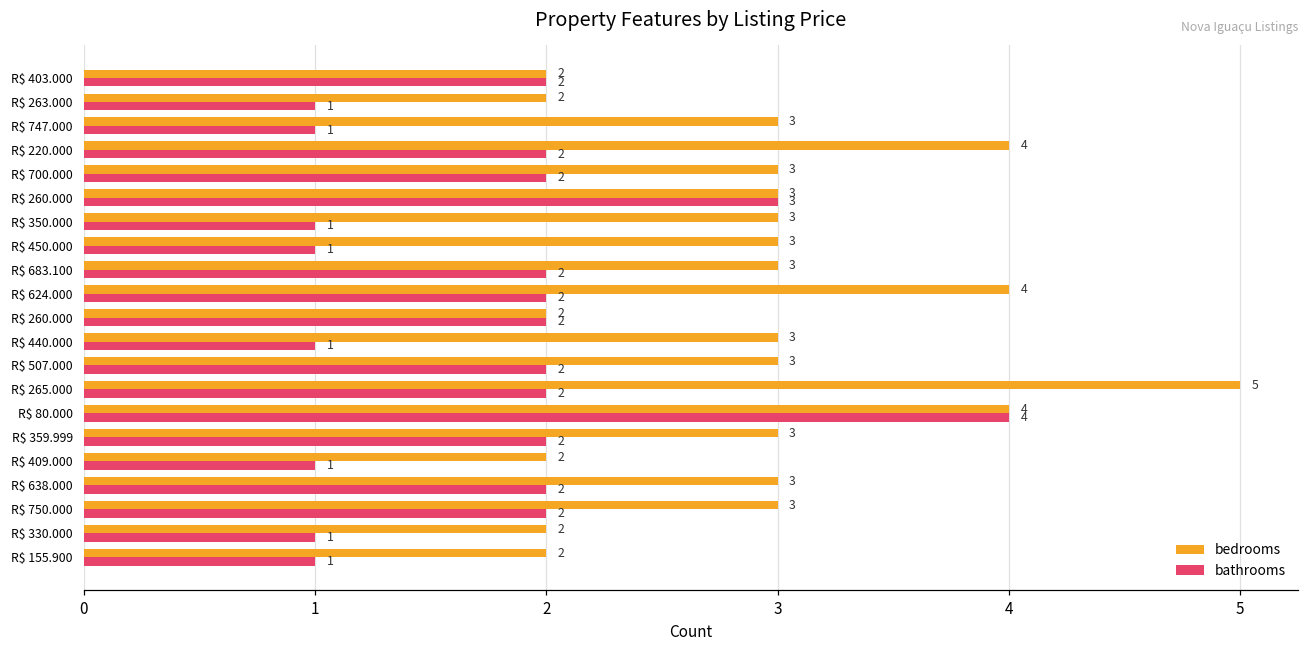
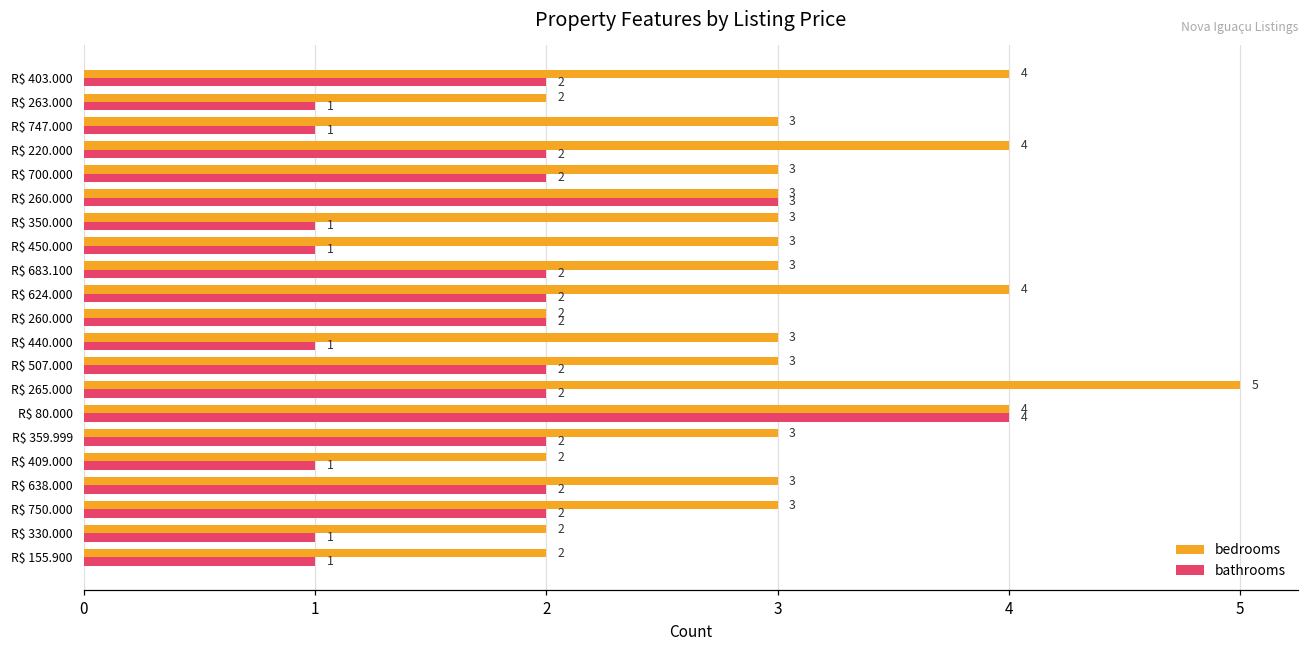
bedrooms, R$ 403.000: 2 -> 4
